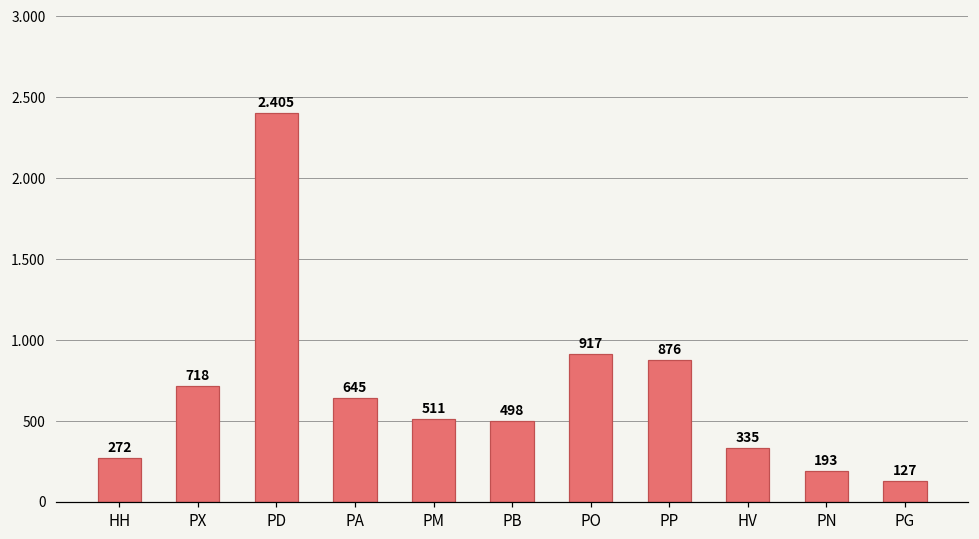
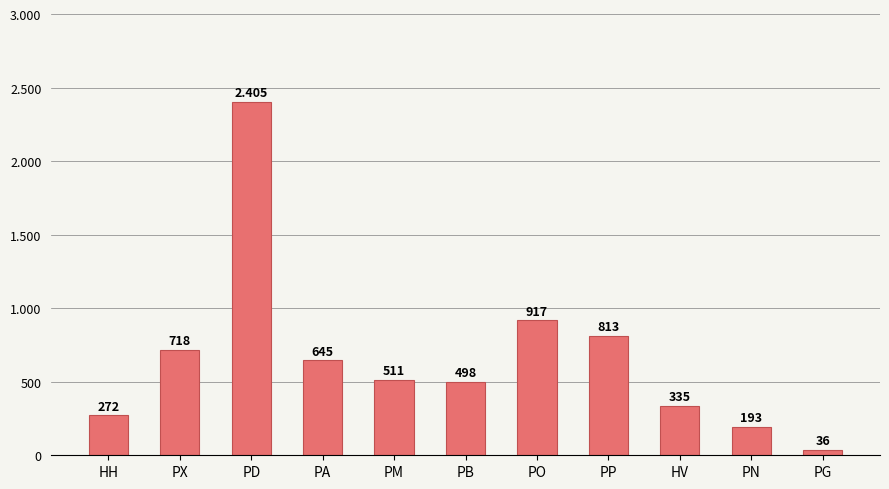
PP: 876 -> 813
PG: 127 -> 36
